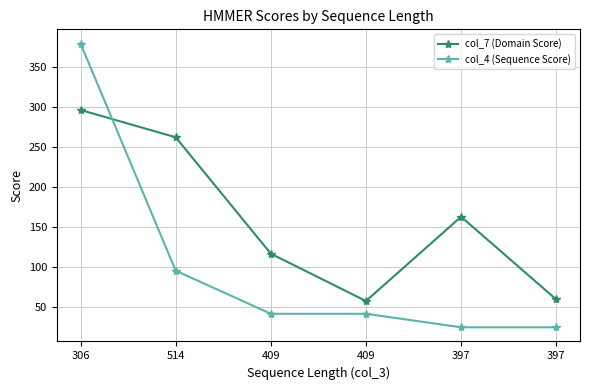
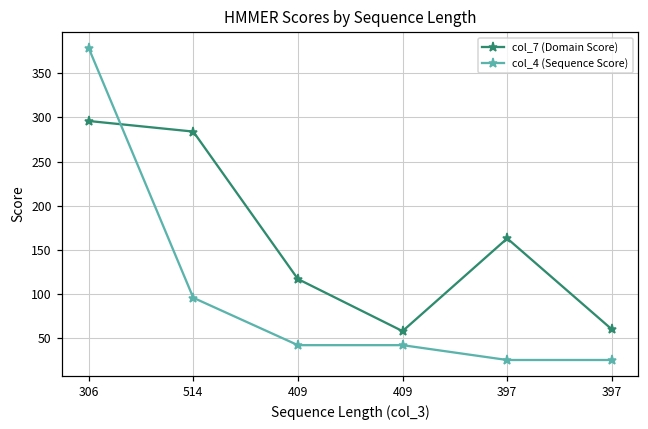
col_7 (Domain Score), 514: 260 -> 280
